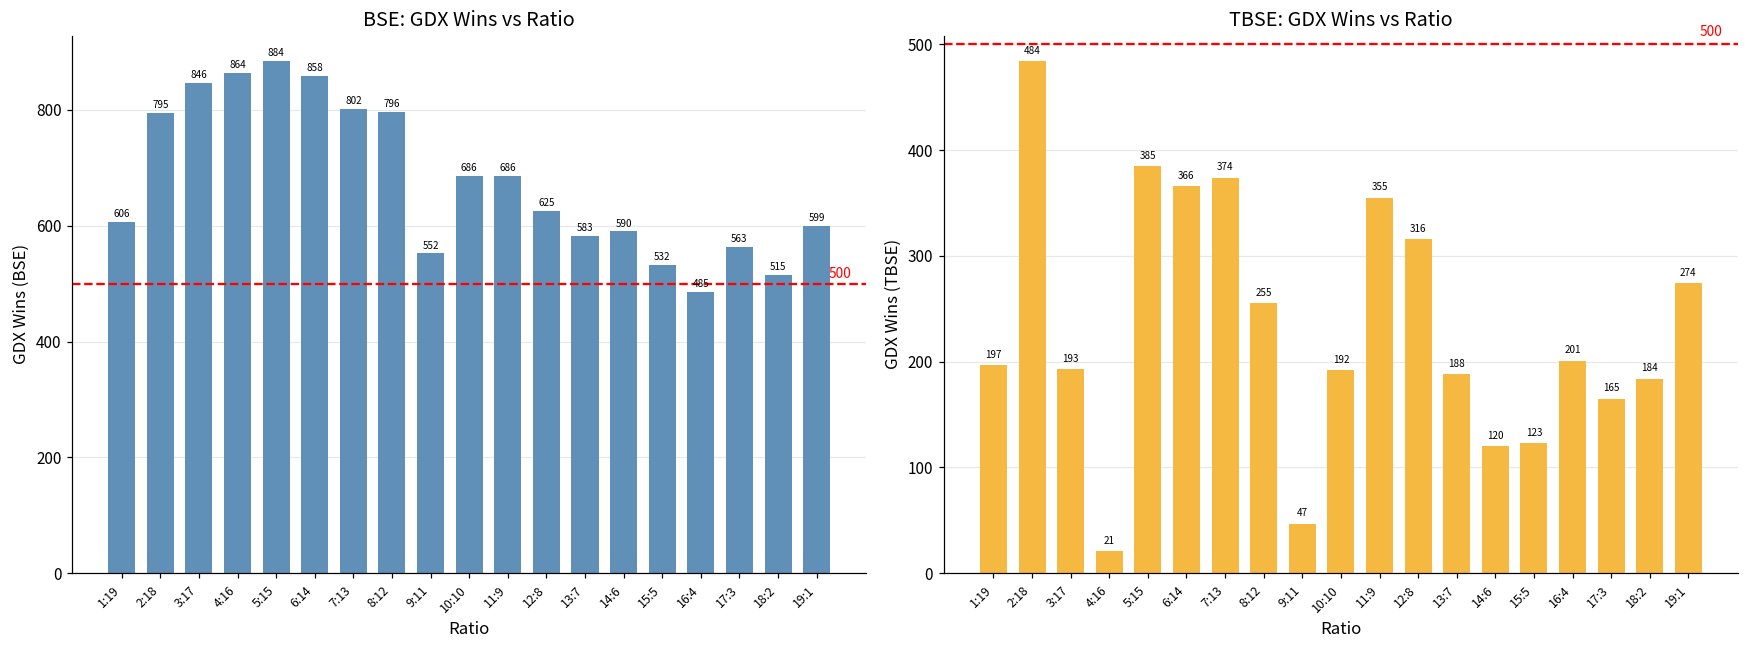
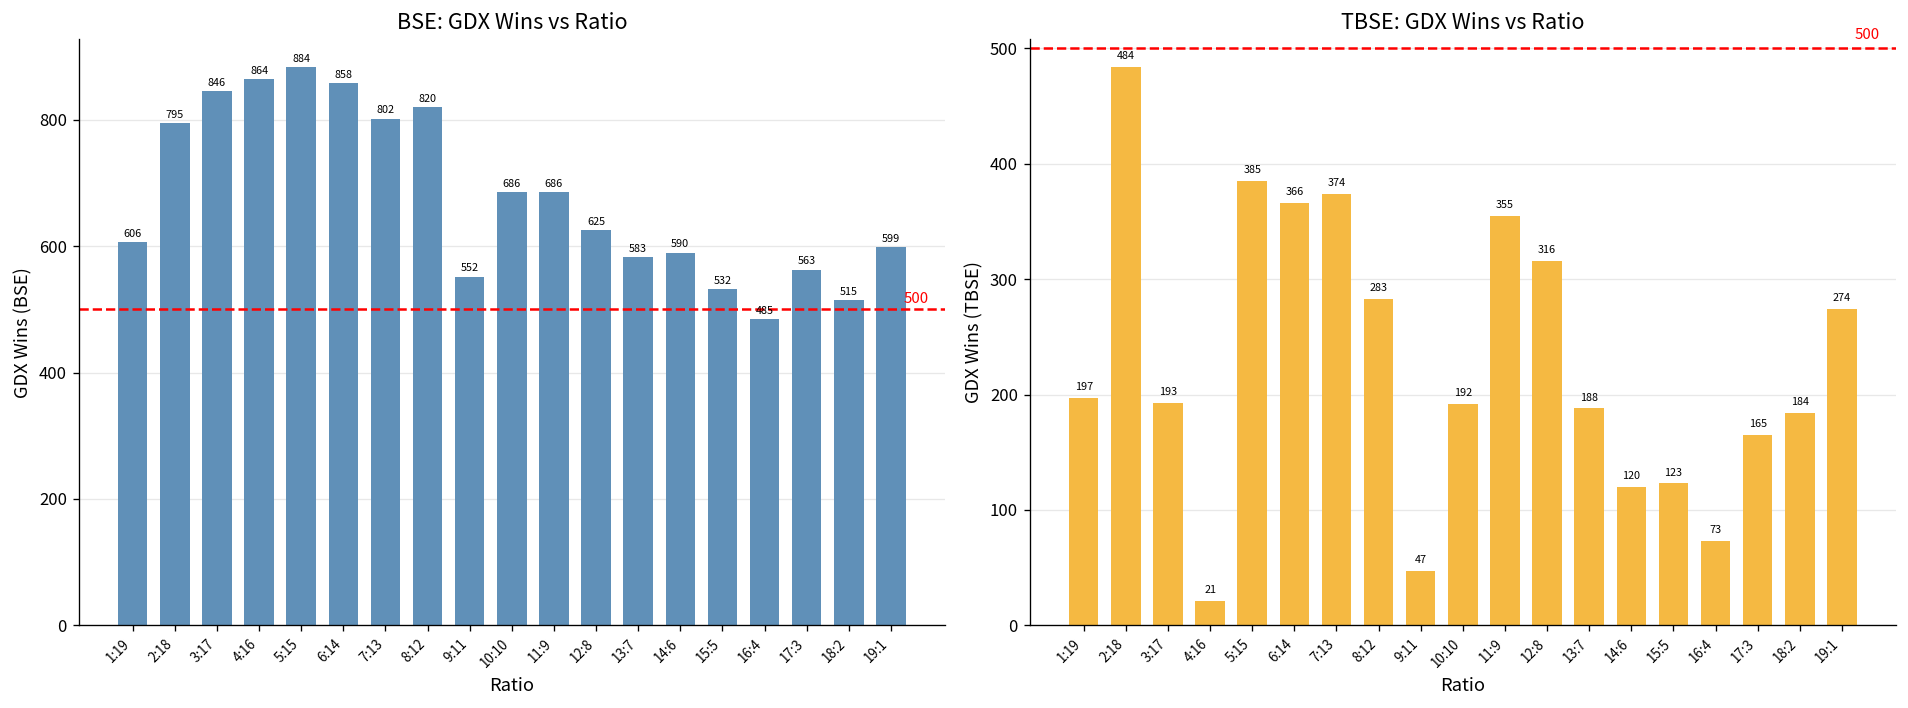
BSE: GDX Wins vs Ratio, 8:12: 796 -> 820
TBSE: GDX Wins vs Ratio, 8:12: 255 -> 283
TBSE: GDX Wins vs Ratio, 16:4: 201 -> 73
